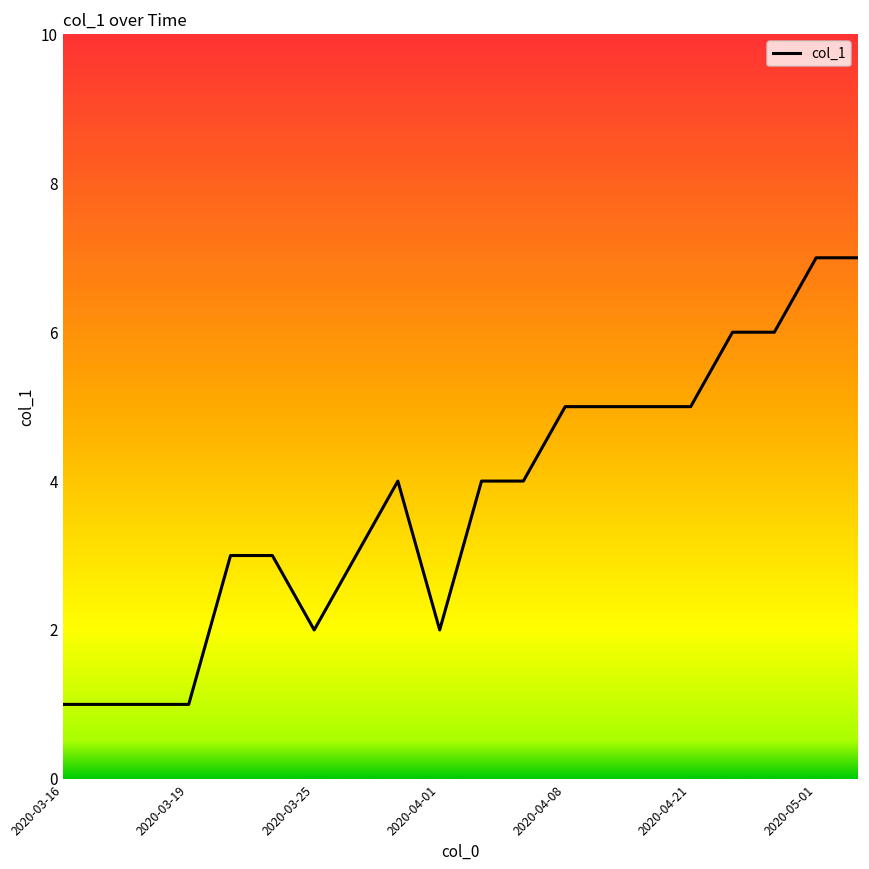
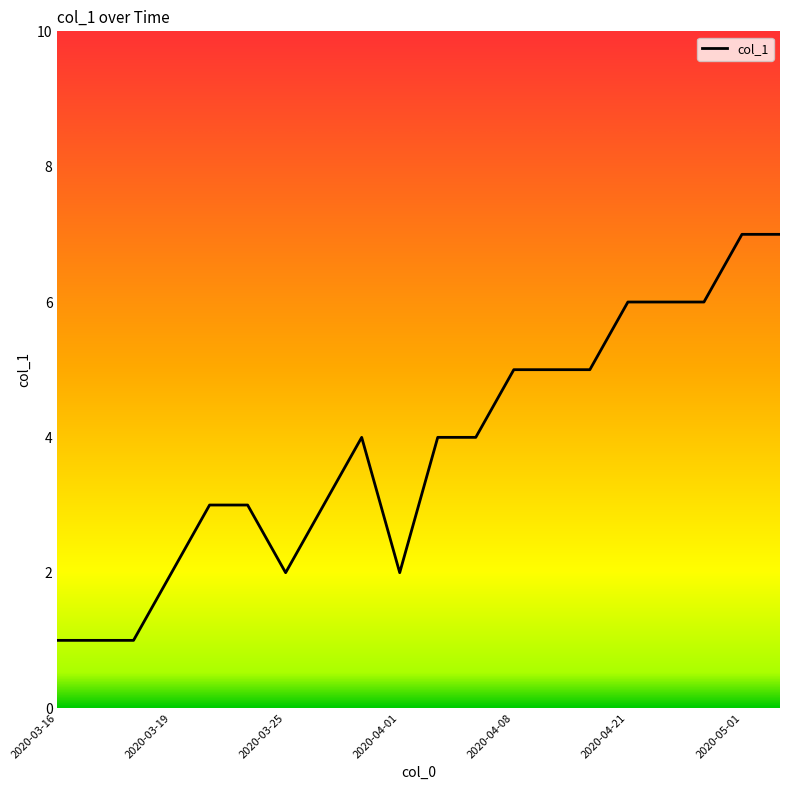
2020-03-19: 1 -> 2
2020-04-21: 5 -> 6
